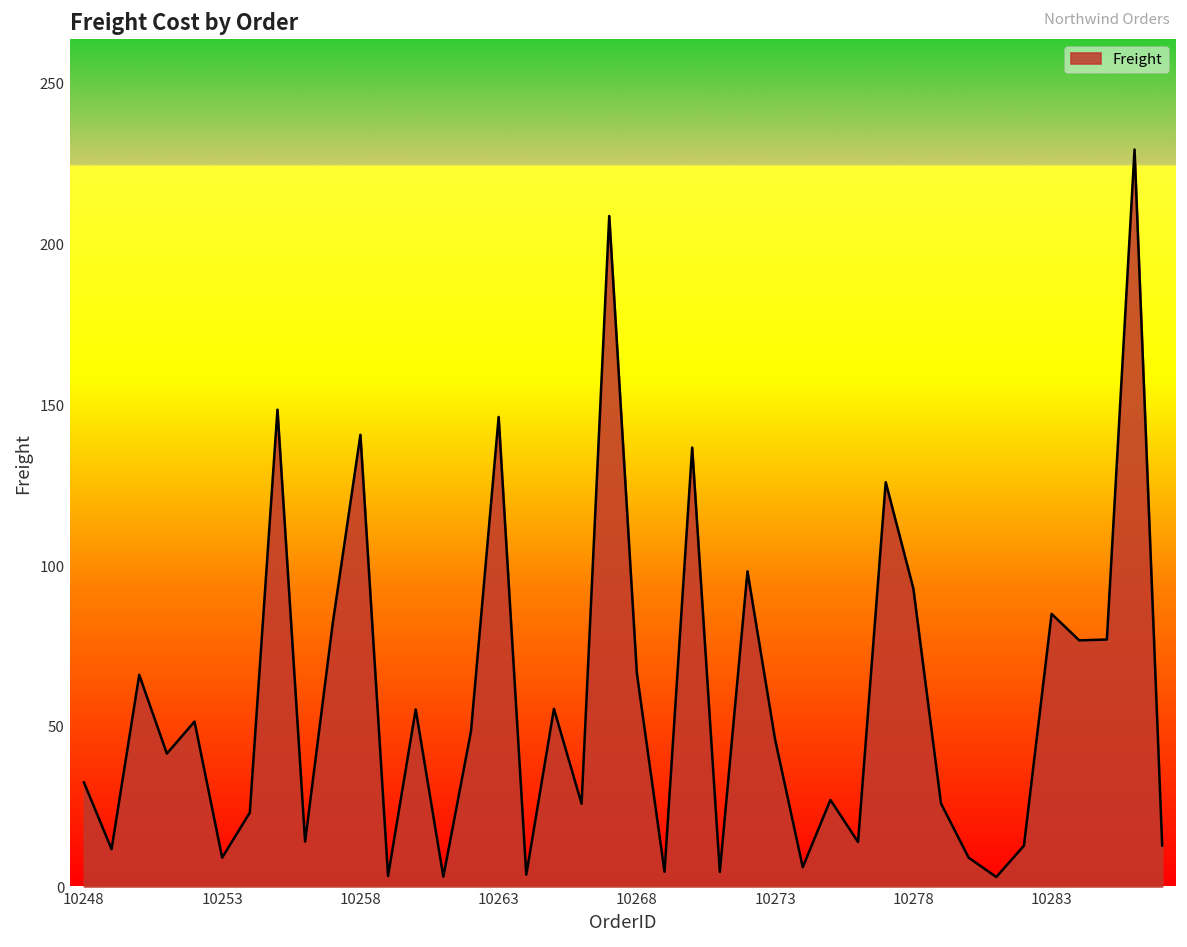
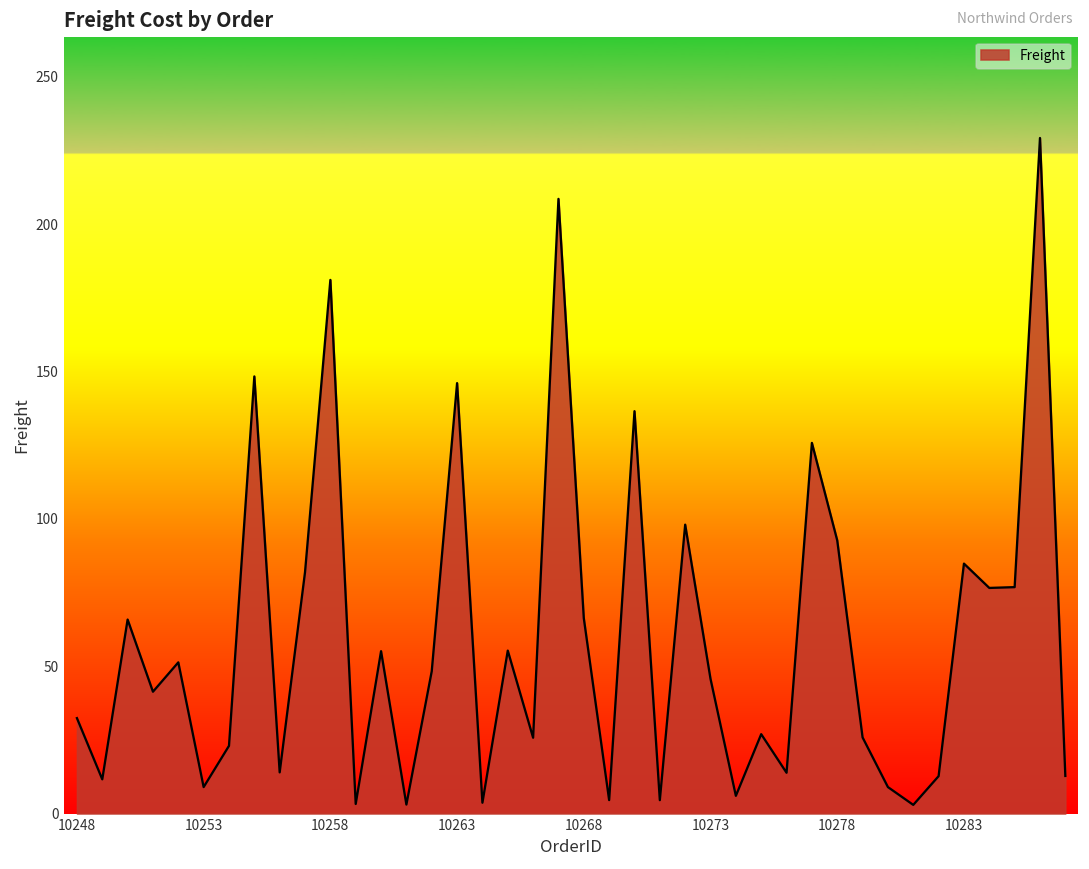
10258: 141 -> 181
